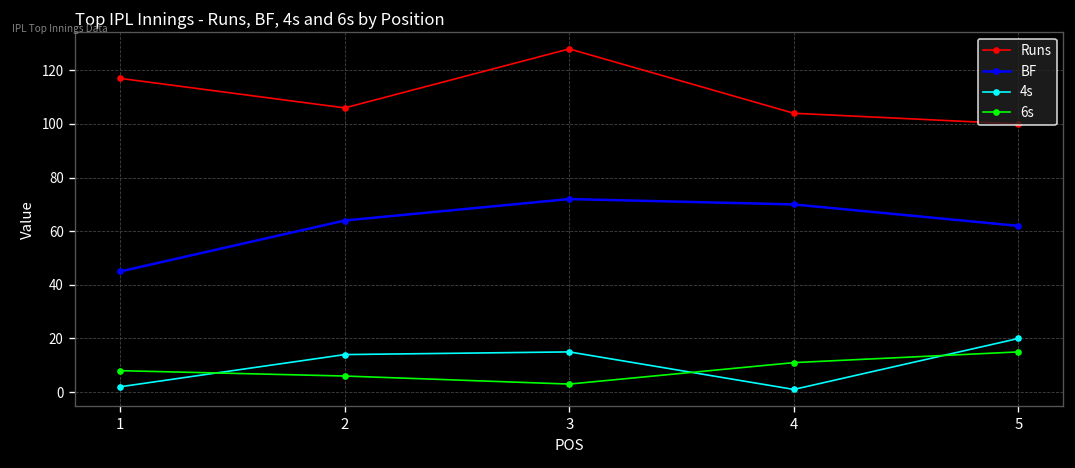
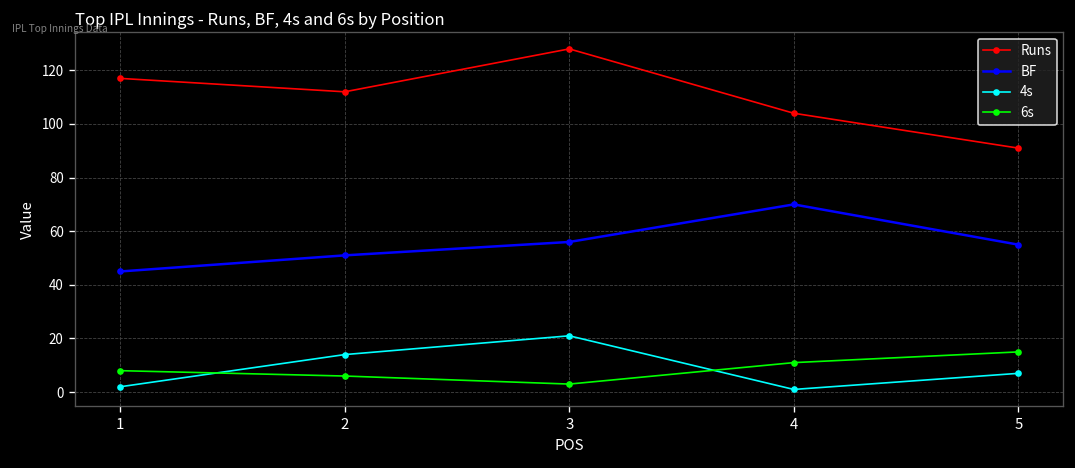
Runs, 2: 106 -> 112
BF, 2: 64 -> 51
BF, 3: 72 -> 56
4s, 3: 15 -> 21
Runs, 5: 100 -> 91
BF, 5: 62 -> 55
4s, 5: 20 -> 7
